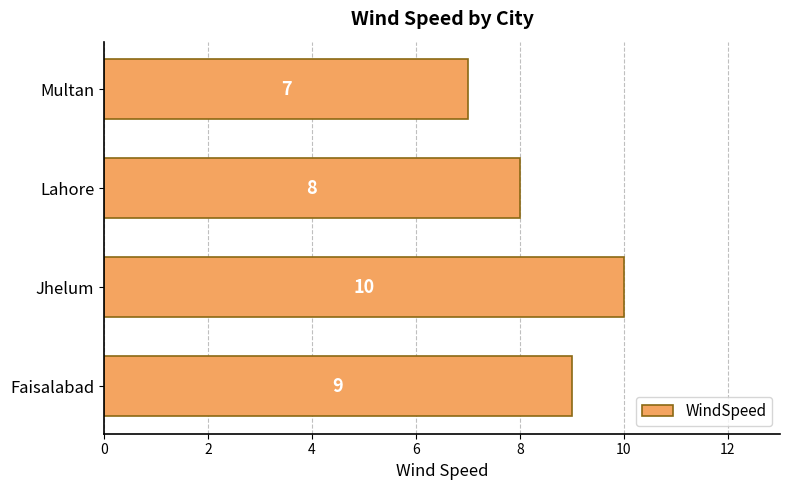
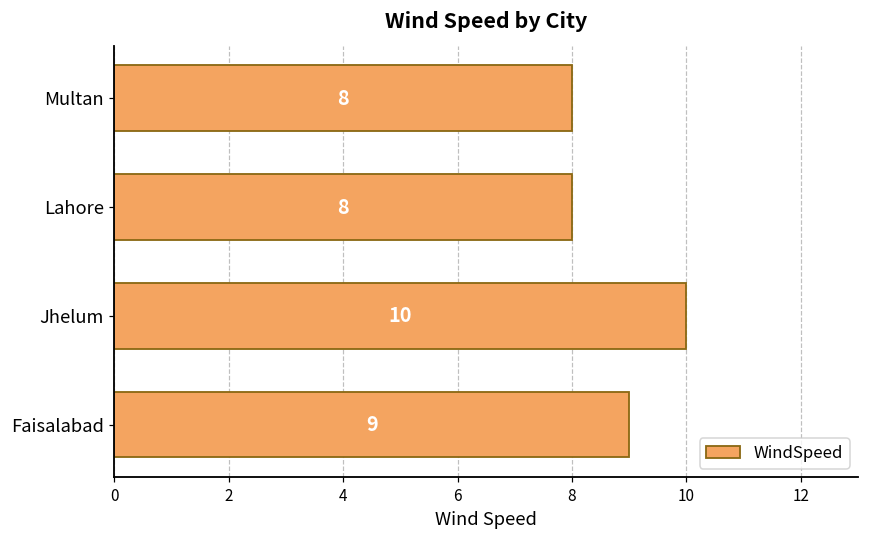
Multan: 7 -> 8
